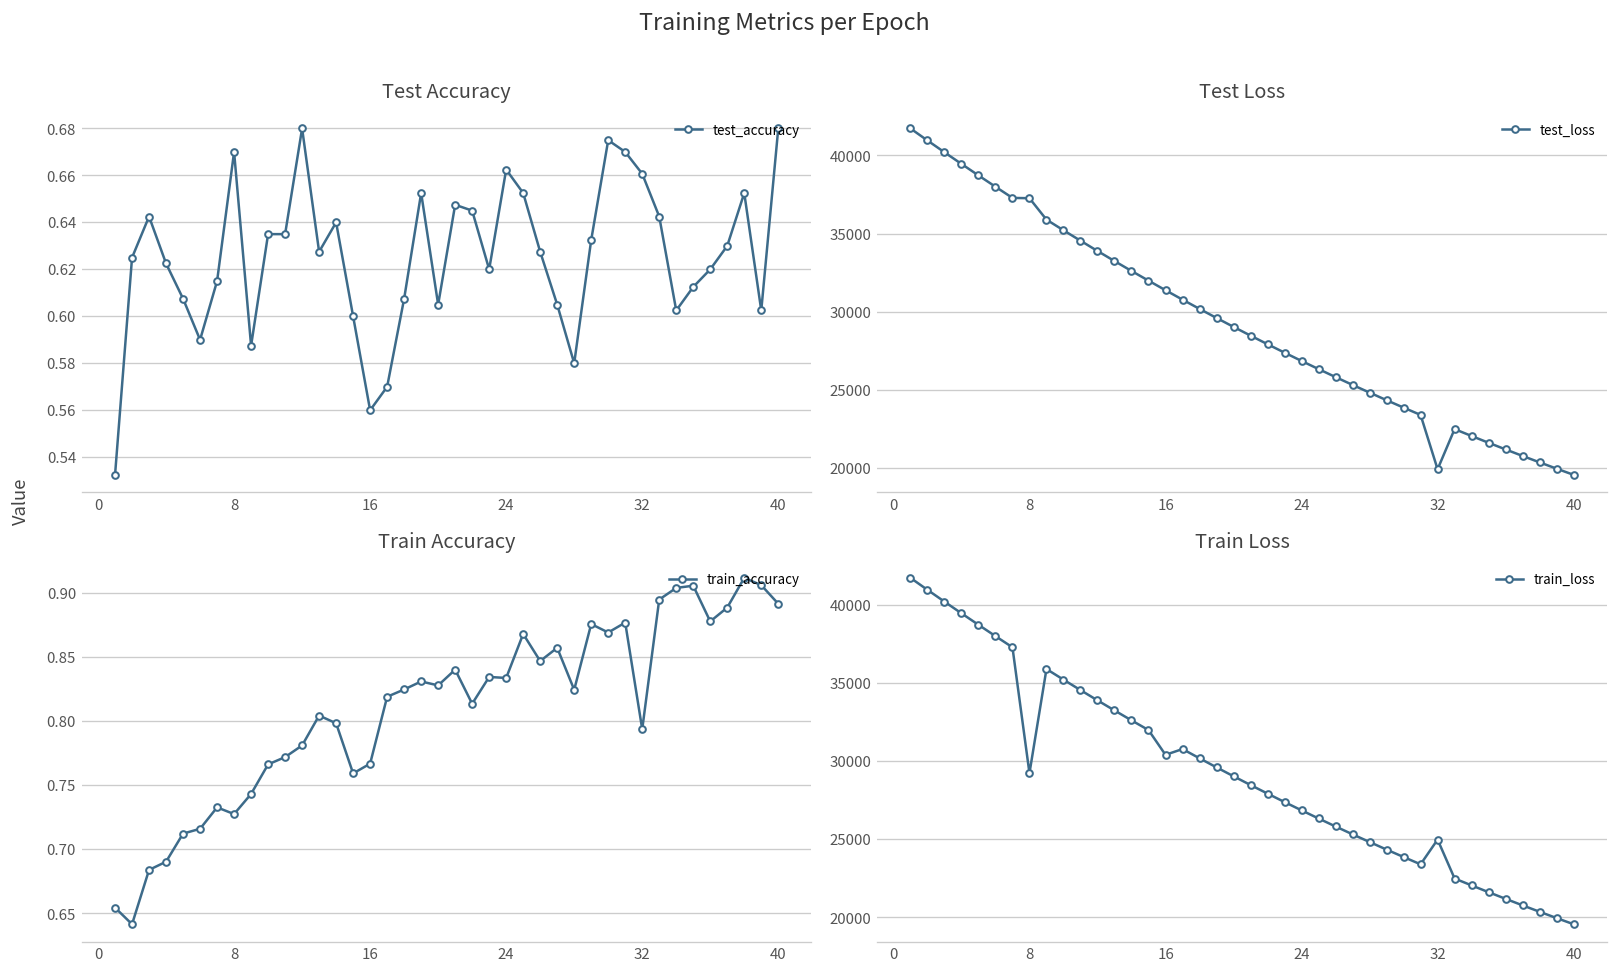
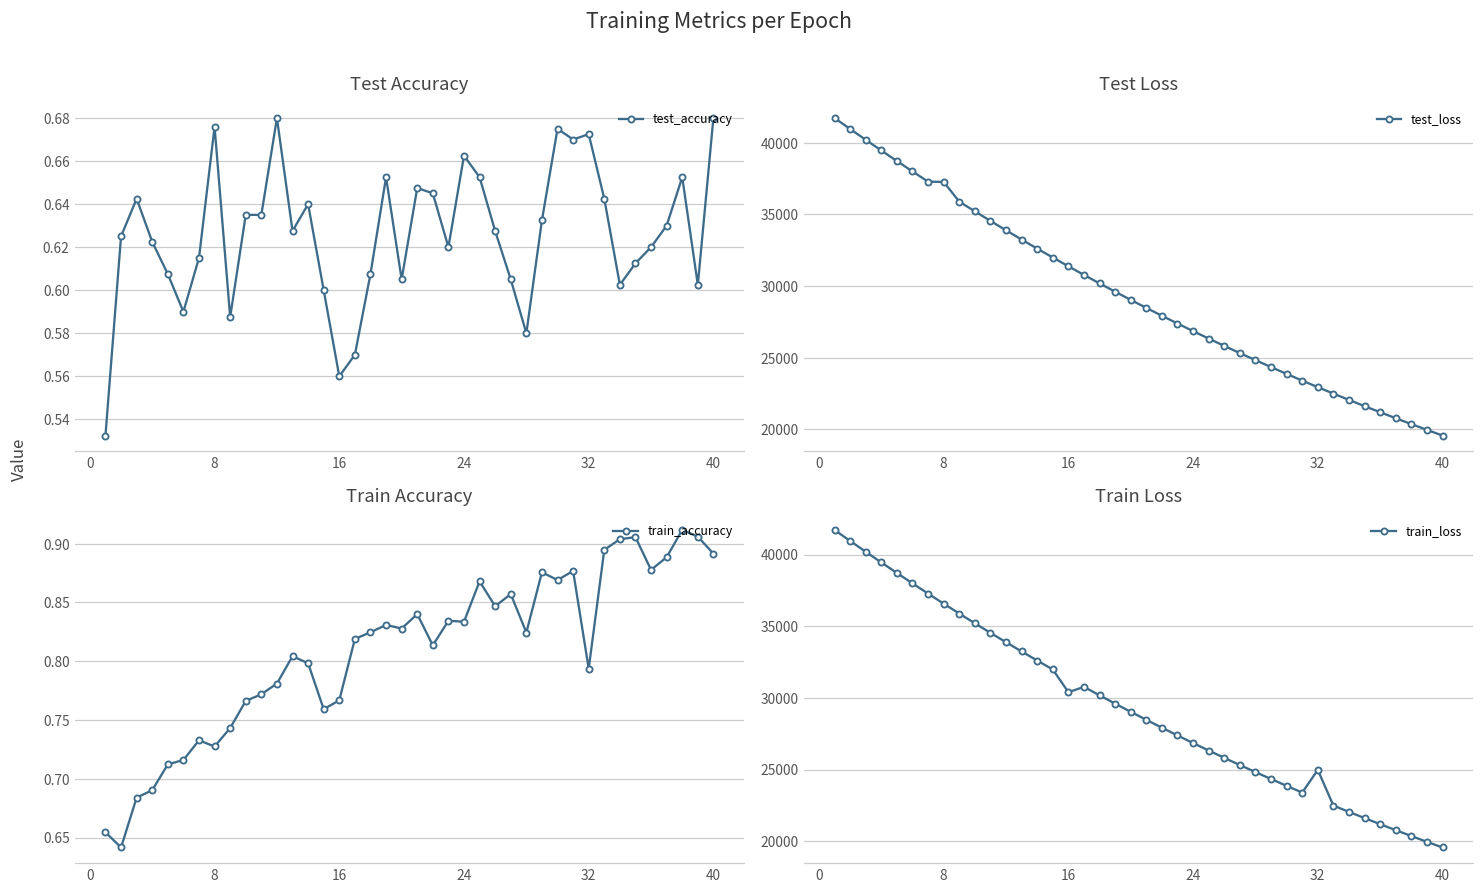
Test Accuracy, 8: 0.670 -> 0.676
Test Accuracy, 32: 0.661 -> 0.672
Test Loss, 32: 19900 -> 22900
Train Loss, 8: 29200 -> 36600
